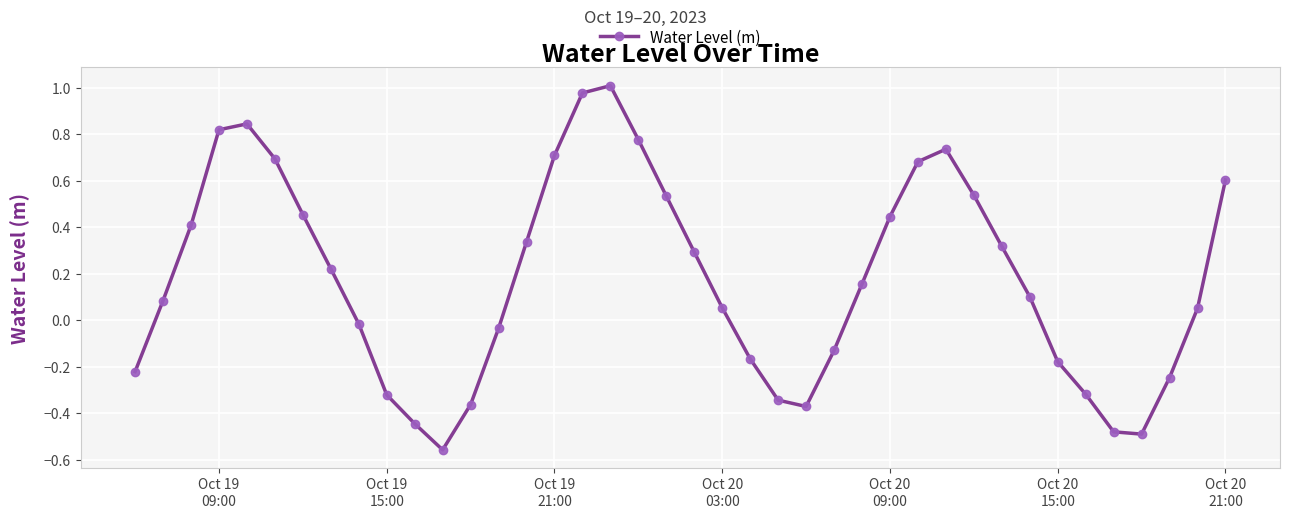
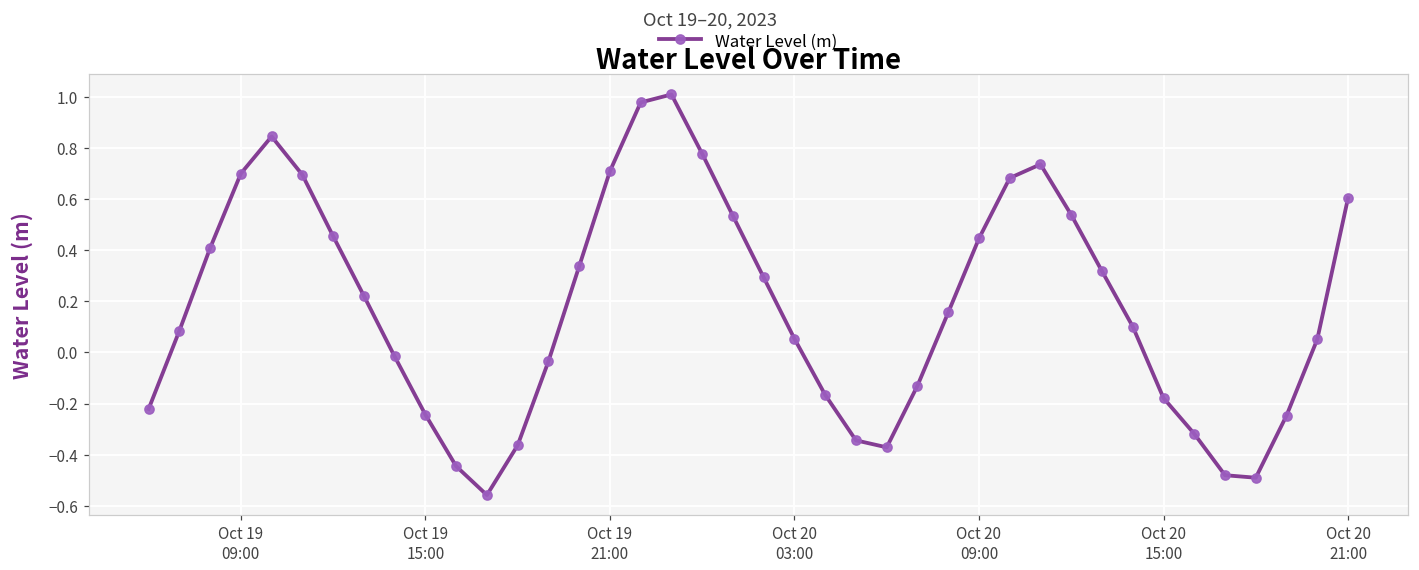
Oct 19 09:00: 0.82 -> 0.70
Oct 19 15:00: -0.32 -> -0.24
